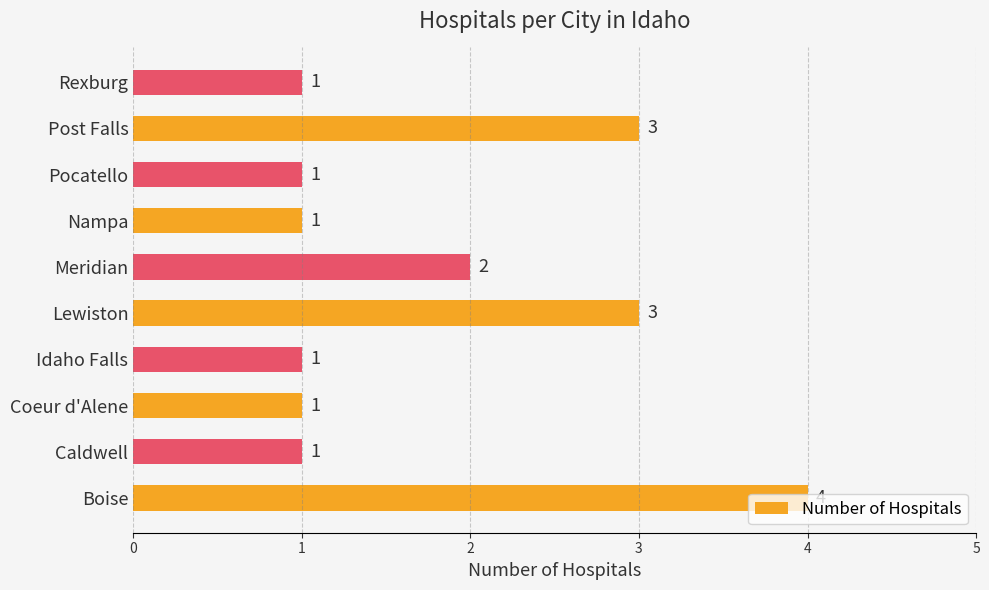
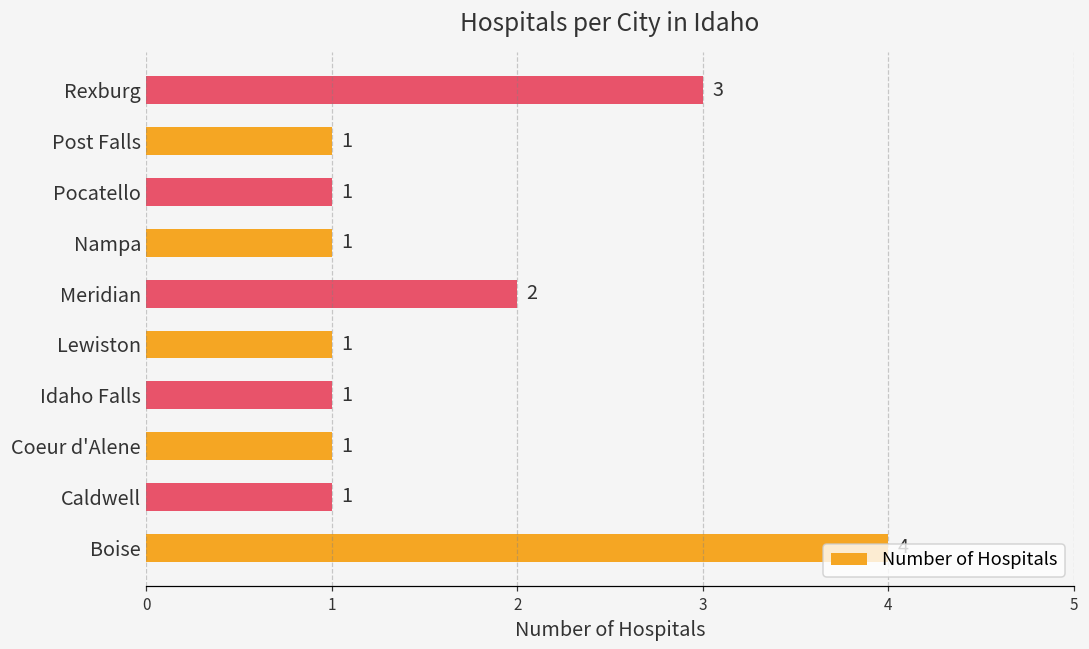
Rexburg: 1 -> 3
Post Falls: 3 -> 1
Lewiston: 3 -> 1
